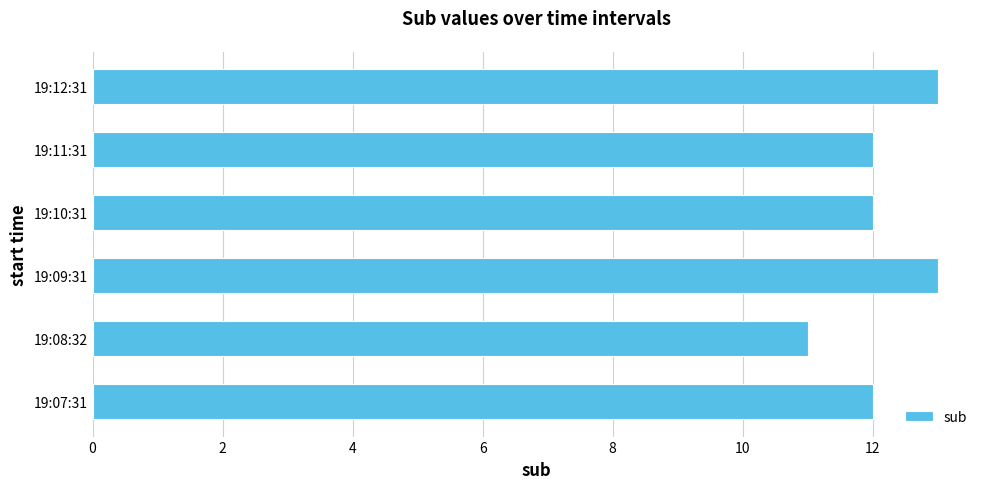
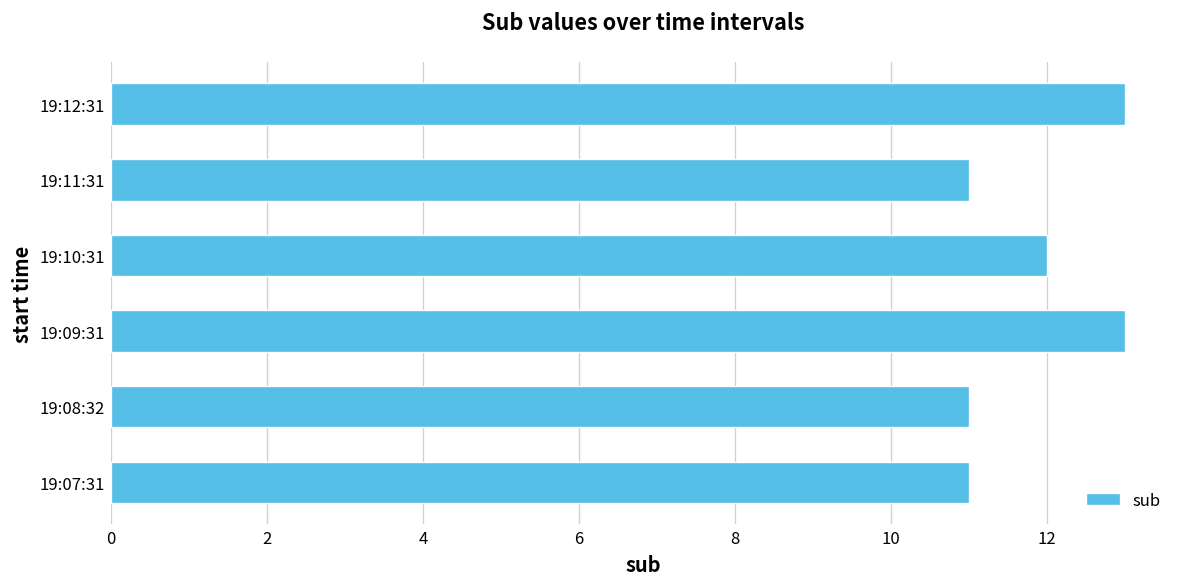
19:11:31: 12 -> 11
19:07:31: 12 -> 11
